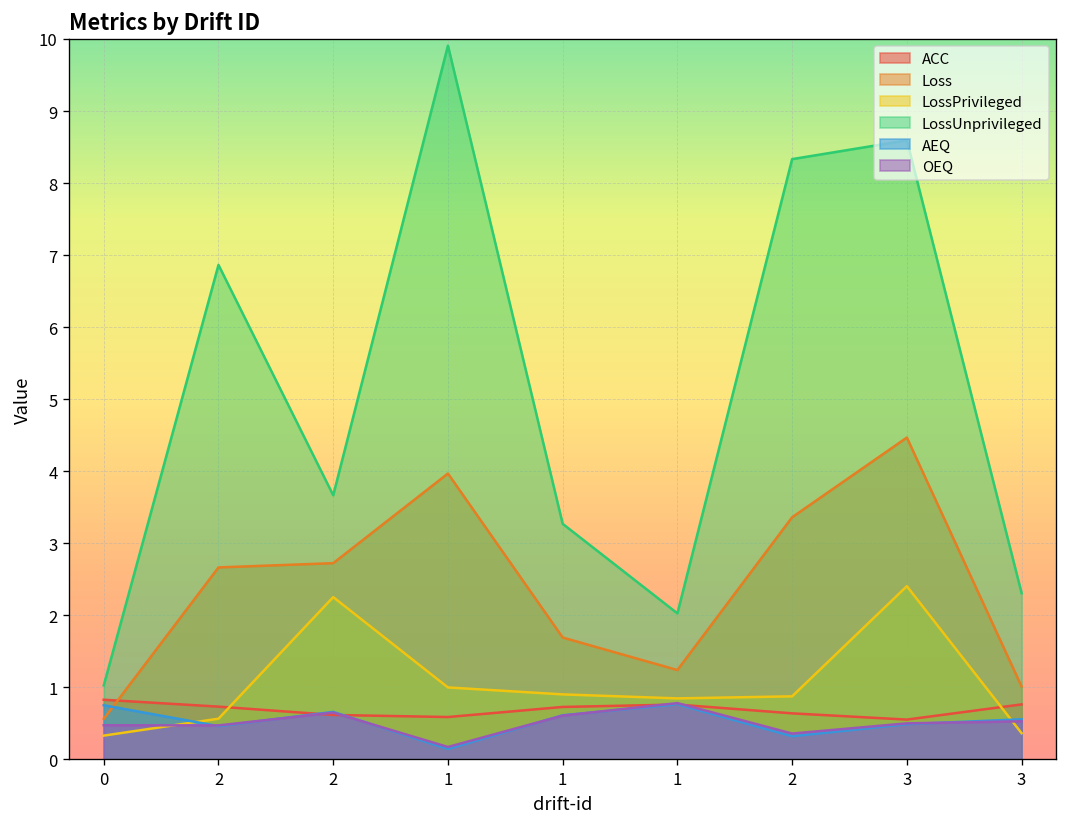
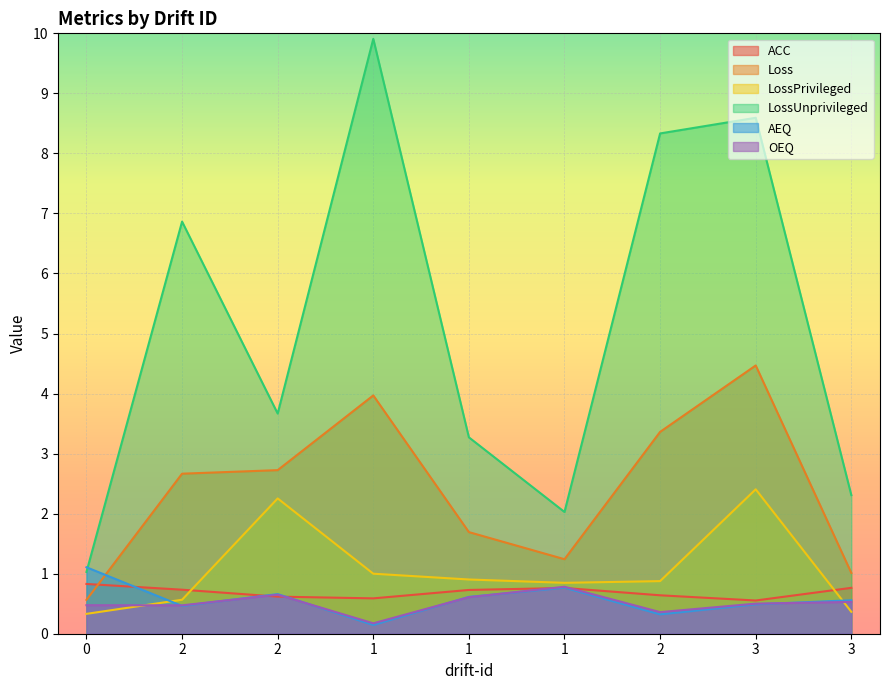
AEQ, 0: 0.8 -> 1.1
